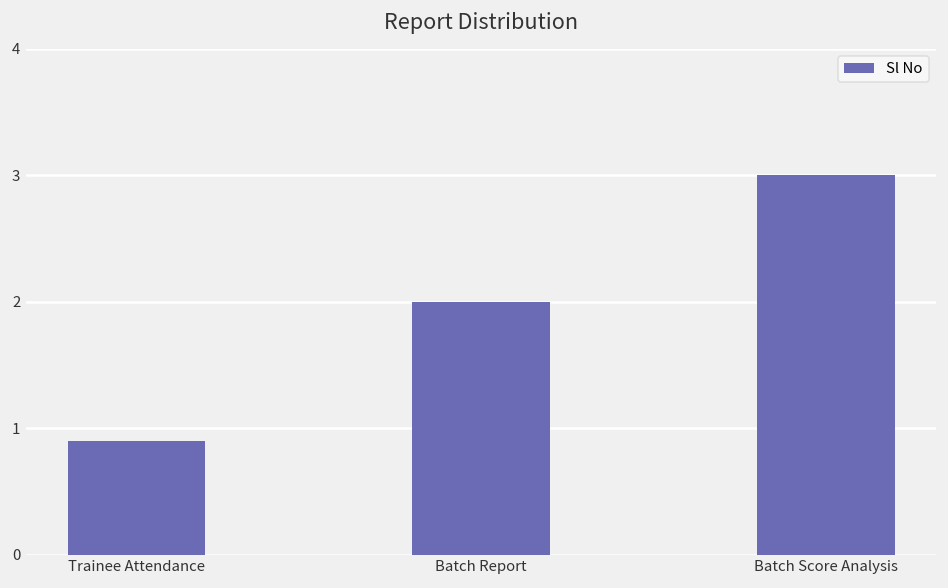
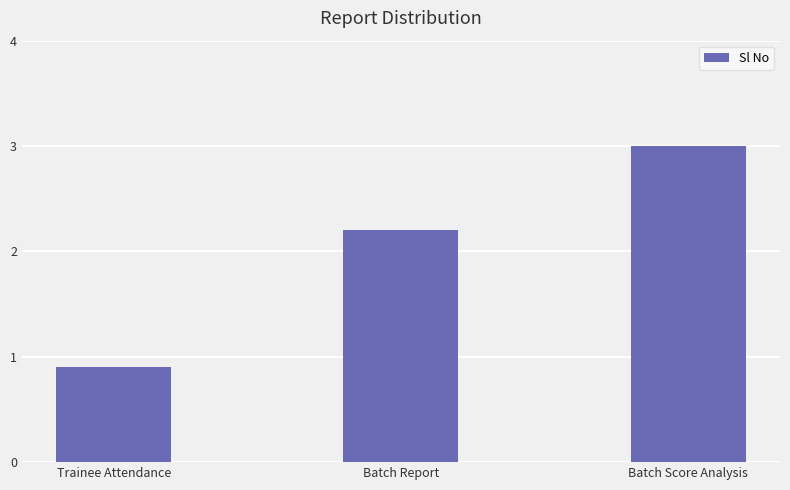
Batch Report: 2.0 -> 2.2
